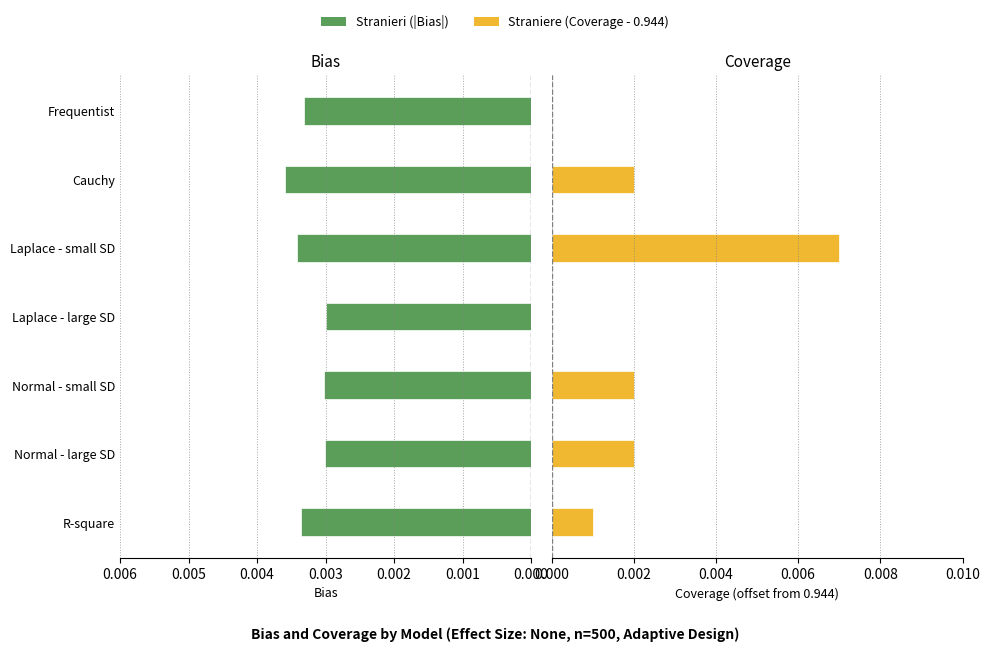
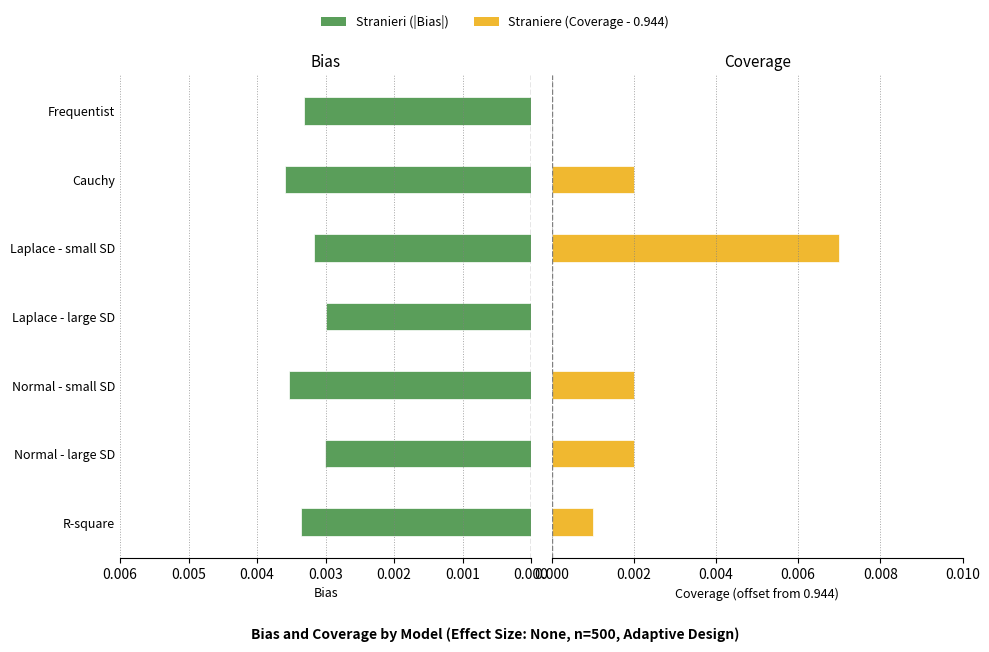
Bias, Laplace - small SD: 0.0034 -> 0.0032
Bias, Normal - small SD: 0.0030 -> 0.0035
